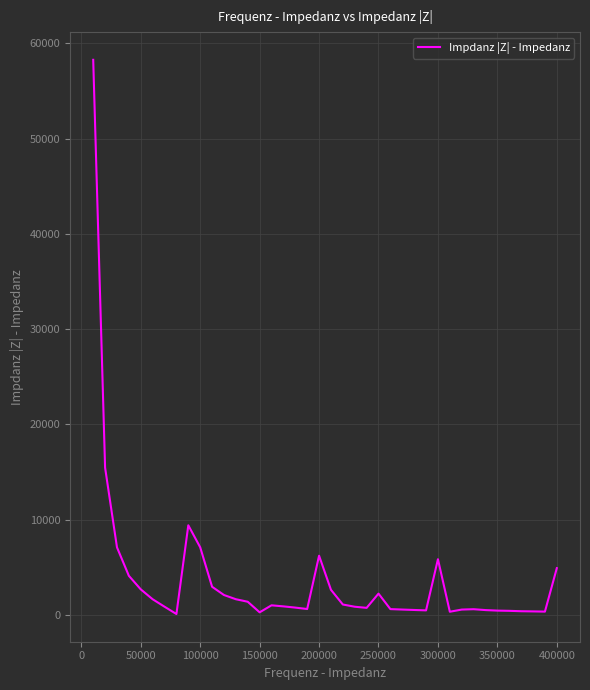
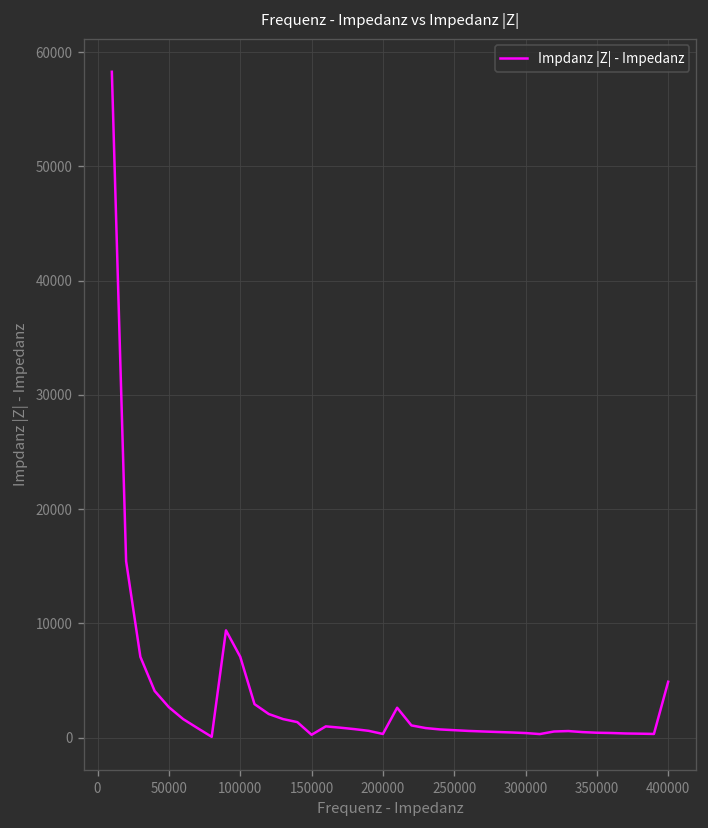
200000: 6000 -> 0
250000: 2000 -> 1000
300000: 6000 -> 0
